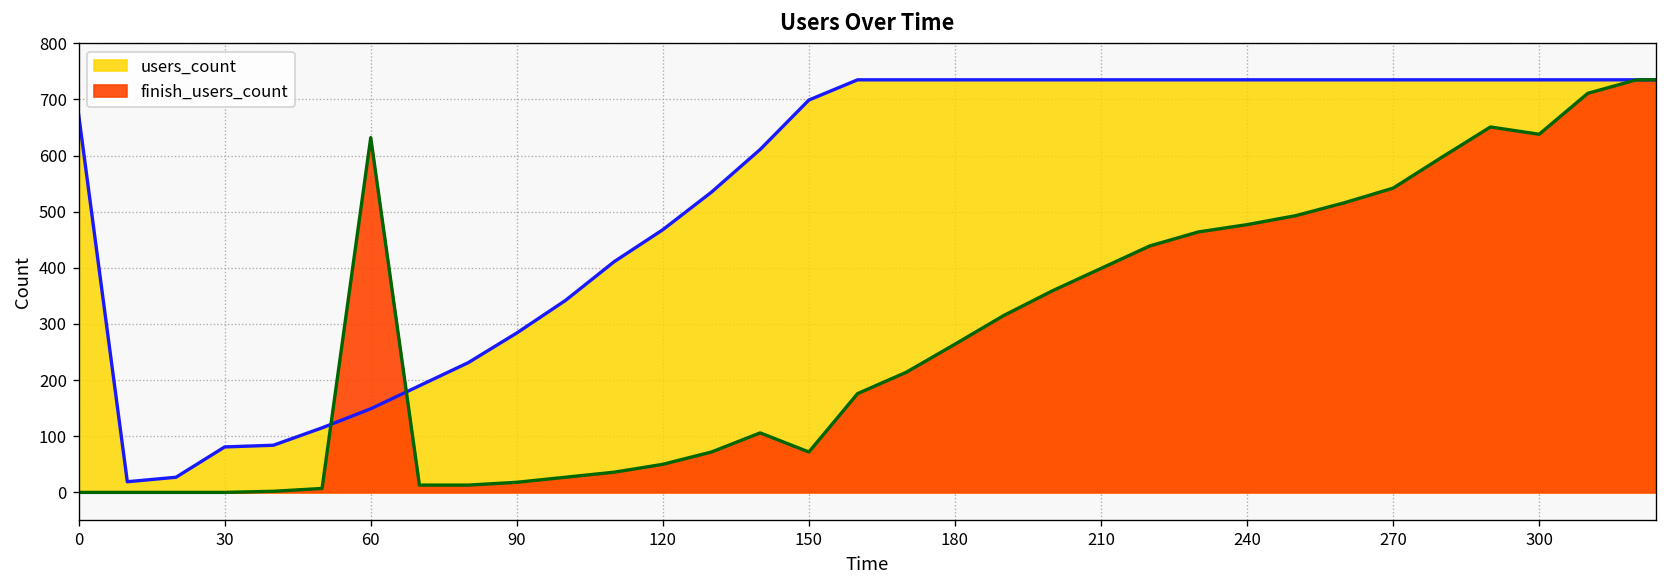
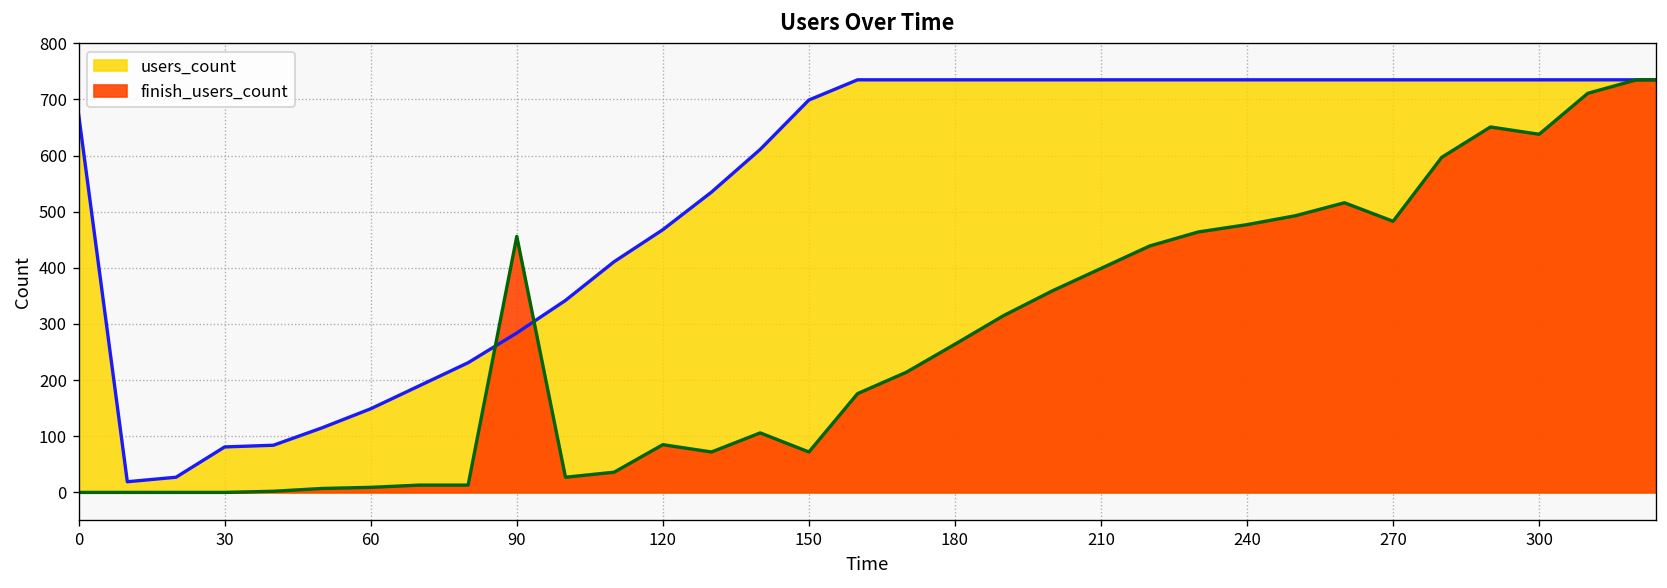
finish_users_count, 60: 630 -> 10
finish_users_count, 90: 20 -> 460
finish_users_count, 120: 50 -> 90
finish_users_count, 270: 540 -> 480
